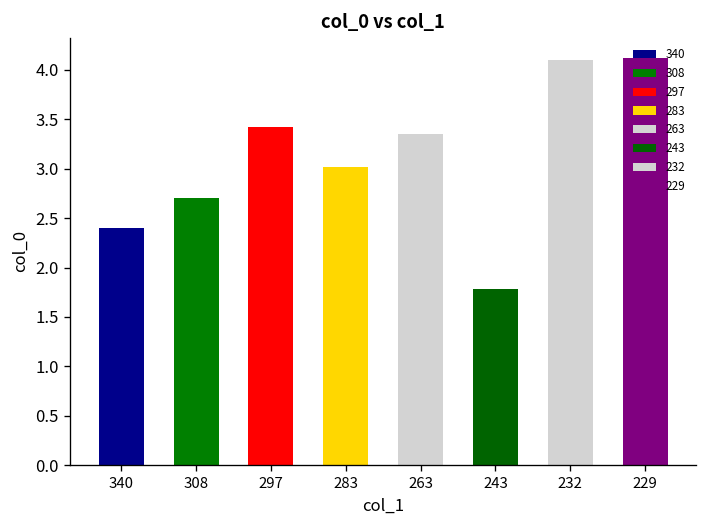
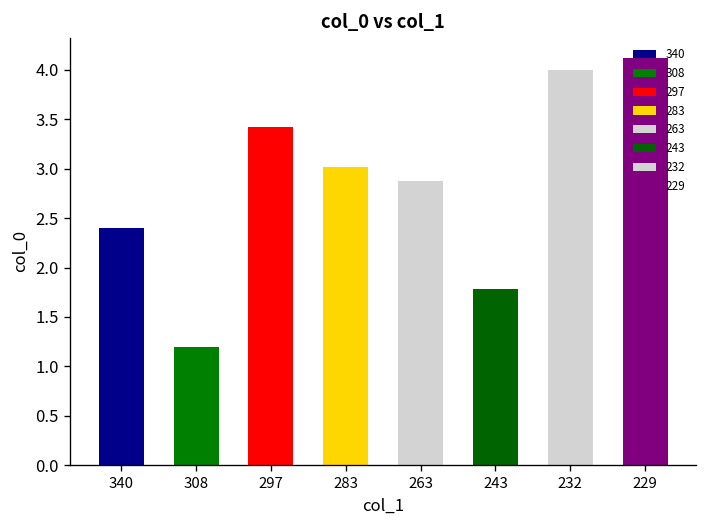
308: 2.7 -> 1.2
263: 3.4 -> 2.9
232: 4.1 -> 4.0
